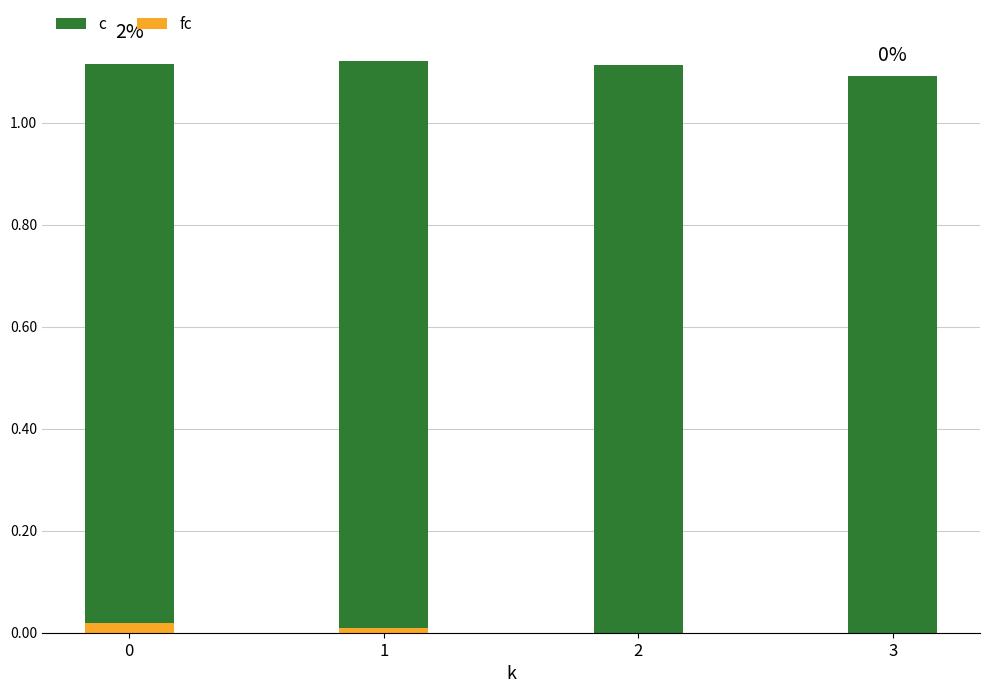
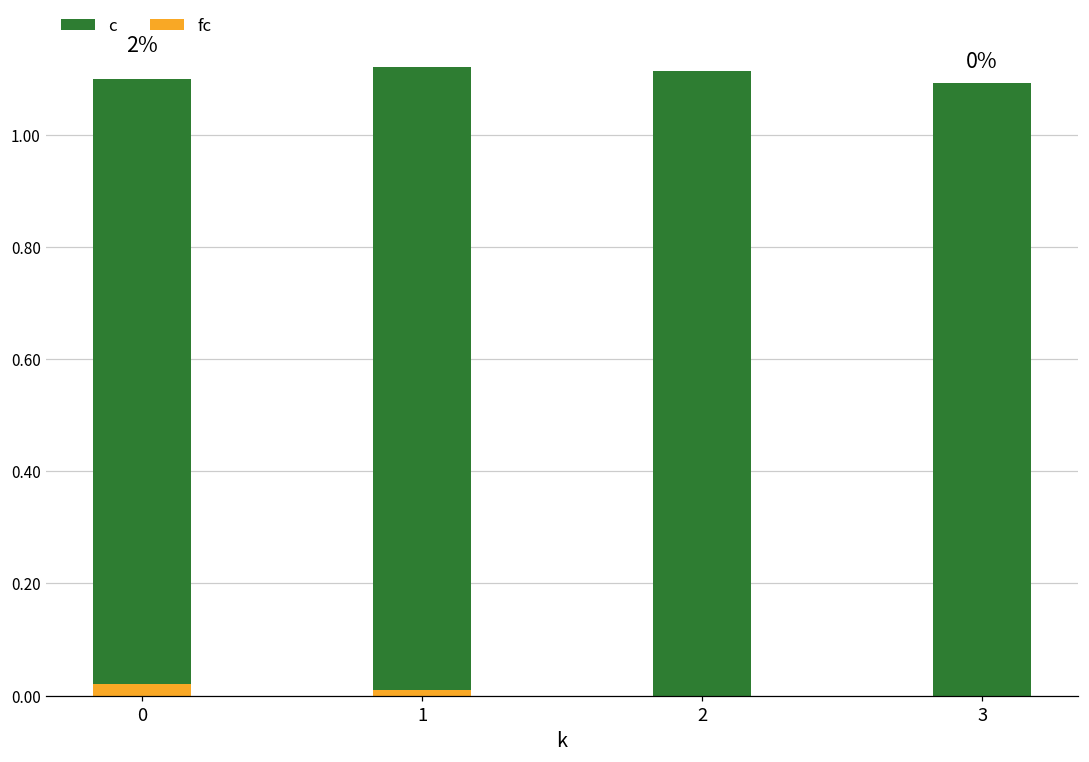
c, 0: 1.12 -> 1.10
